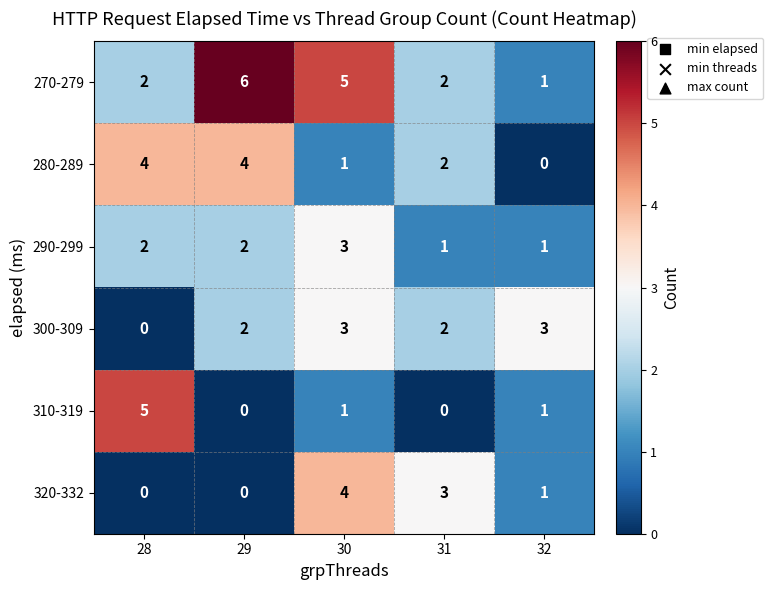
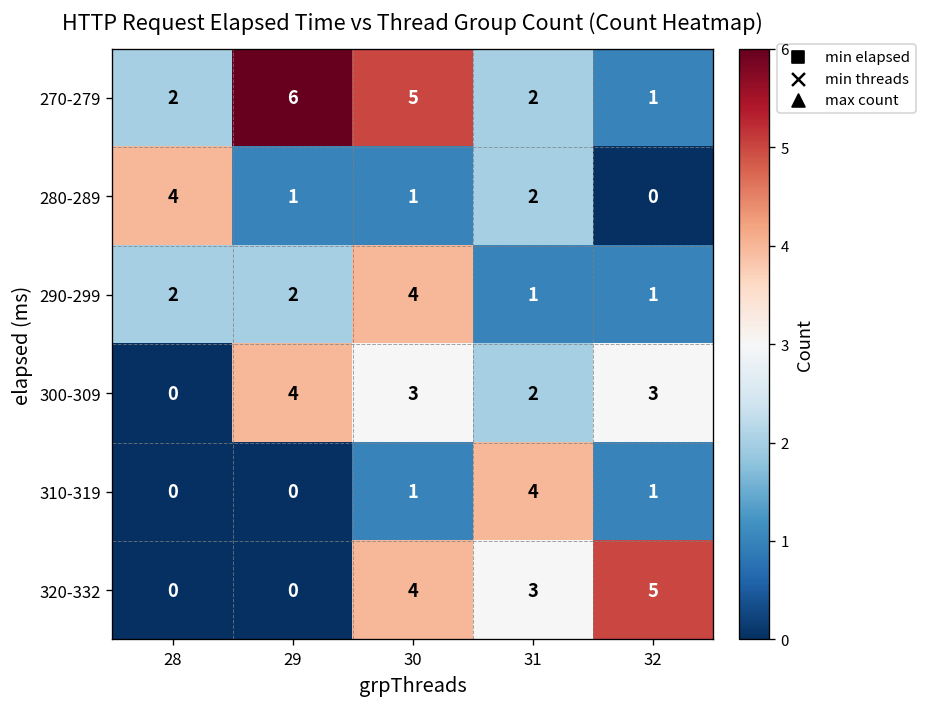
280-289, 29: 4 -> 1
290-299, 30: 3 -> 4
300-309, 29: 2 -> 4
310-319, 28: 5 -> 0
310-319, 31: 0 -> 4
320-332, 32: 1 -> 5
